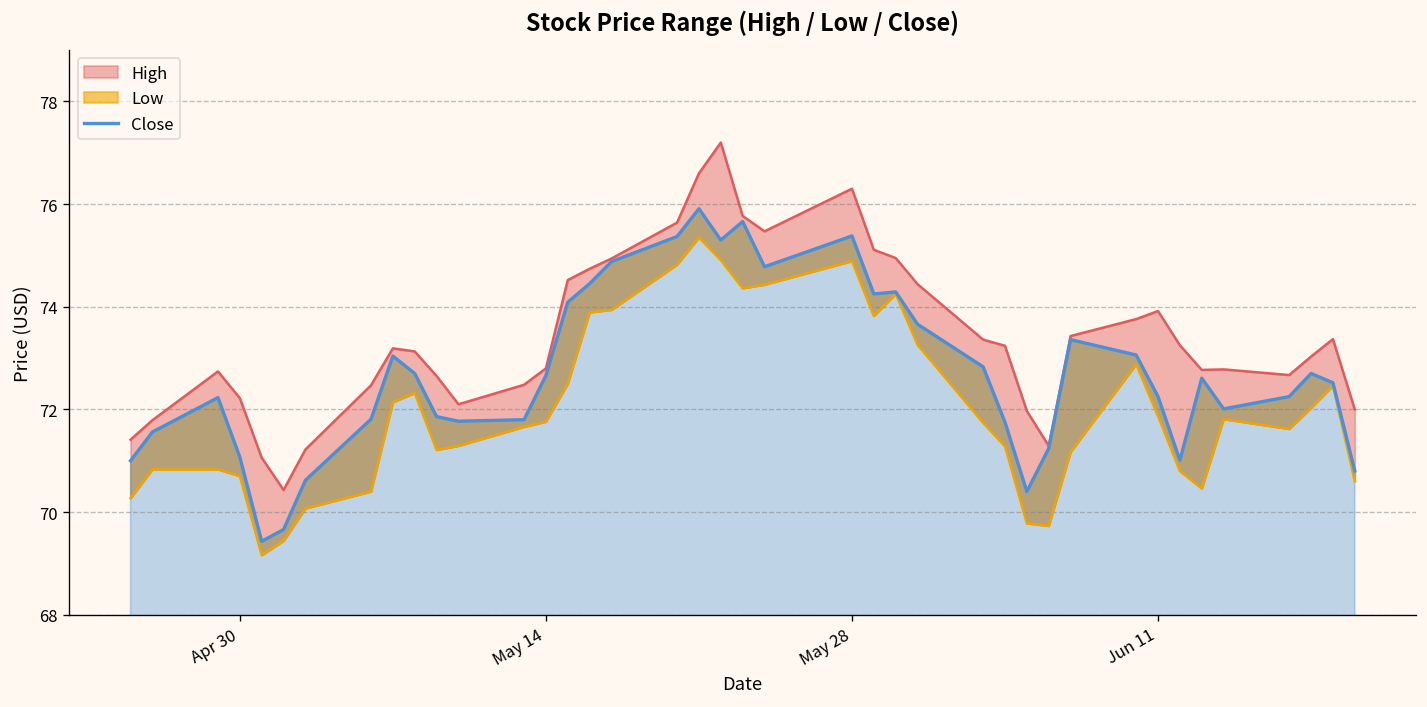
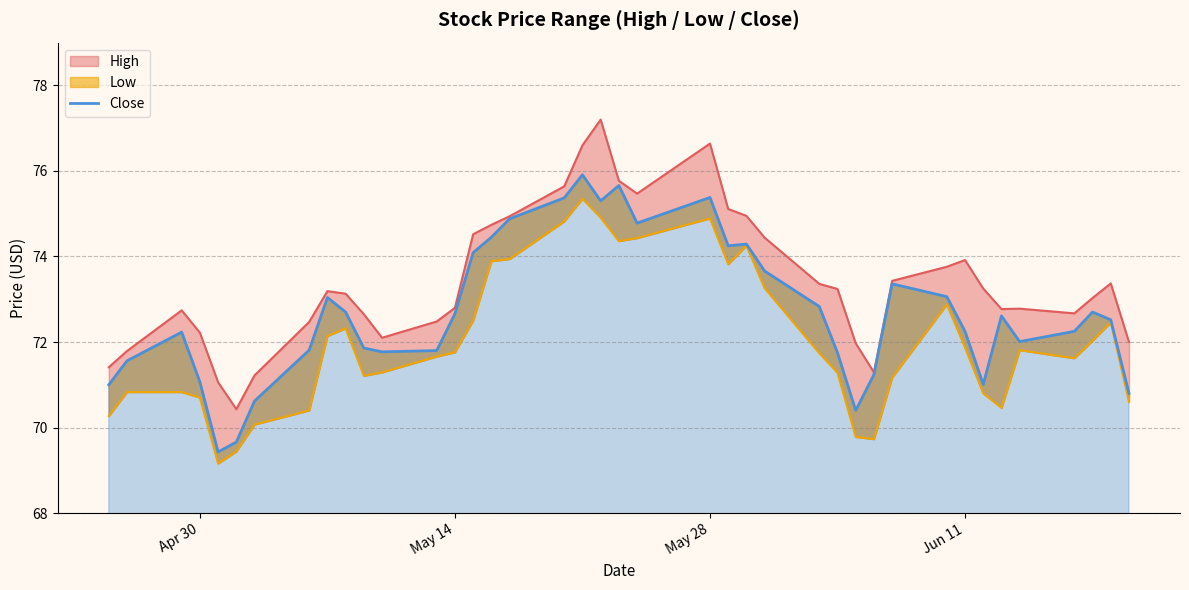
High, May 28: 76.3 -> 76.6
